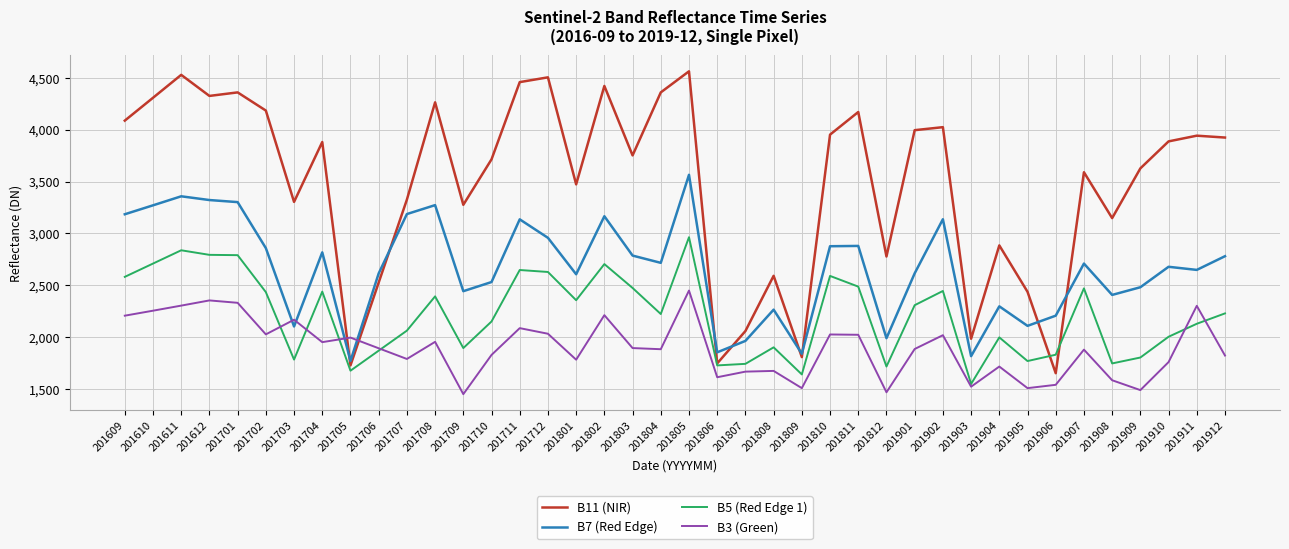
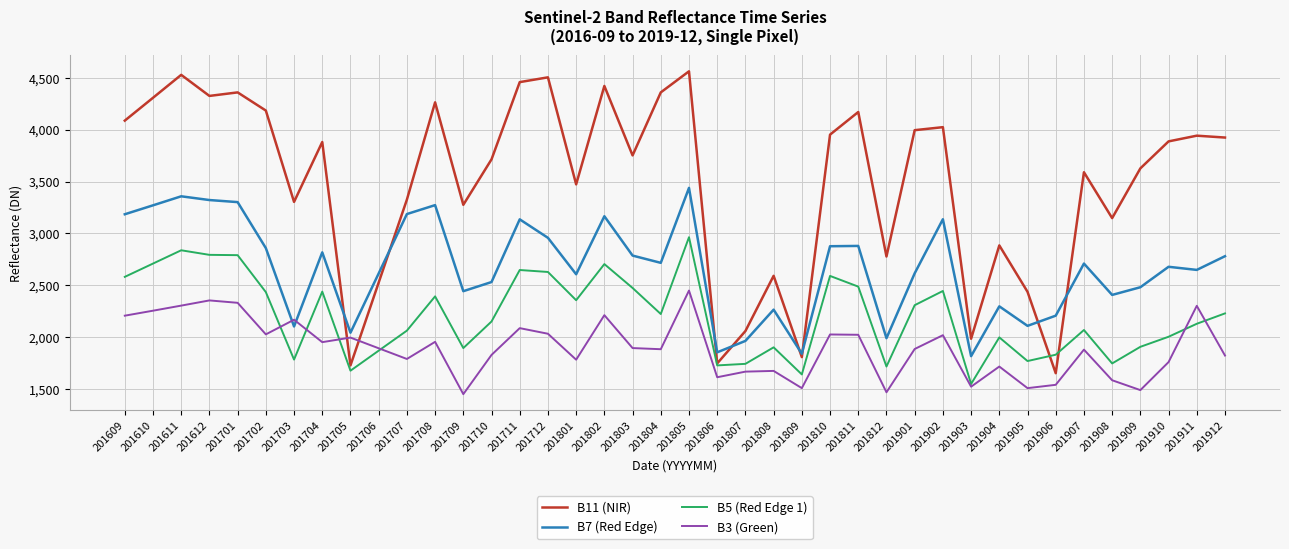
B7 (Red Edge), 201705: 1,770 -> 2,040
B7 (Red Edge), 201805: 3,570 -> 3,440
B5 (Red Edge 1), 201907: 2,470 -> 2,070
B5 (Red Edge 1), 201909: 1,810 -> 1,910
